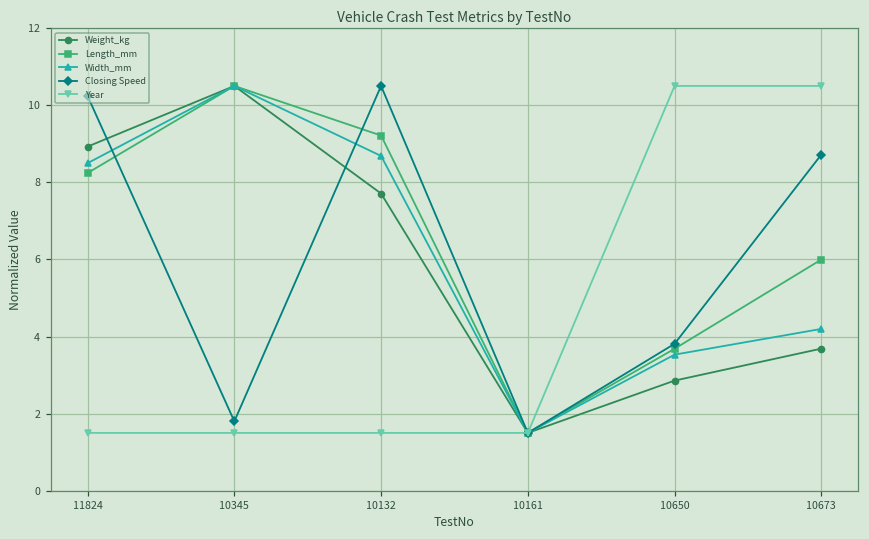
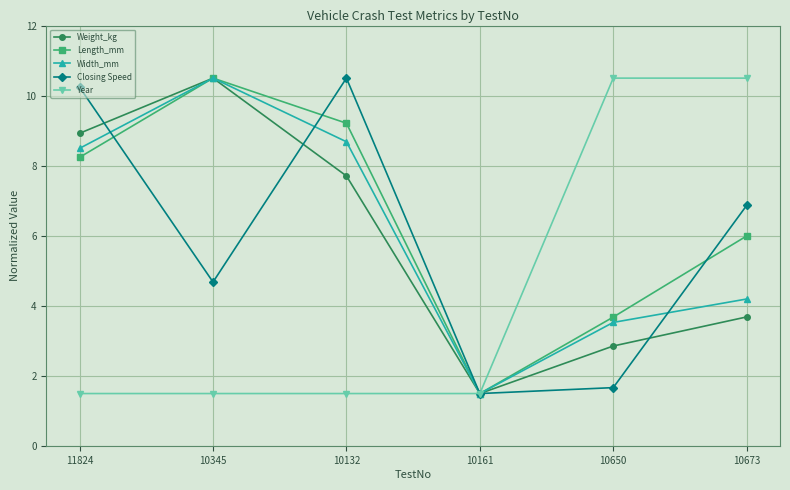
Closing Speed, 10345: 1.8 -> 4.7
Closing Speed, 10650: 3.8 -> 1.7
Closing Speed, 10673: 8.7 -> 6.9
